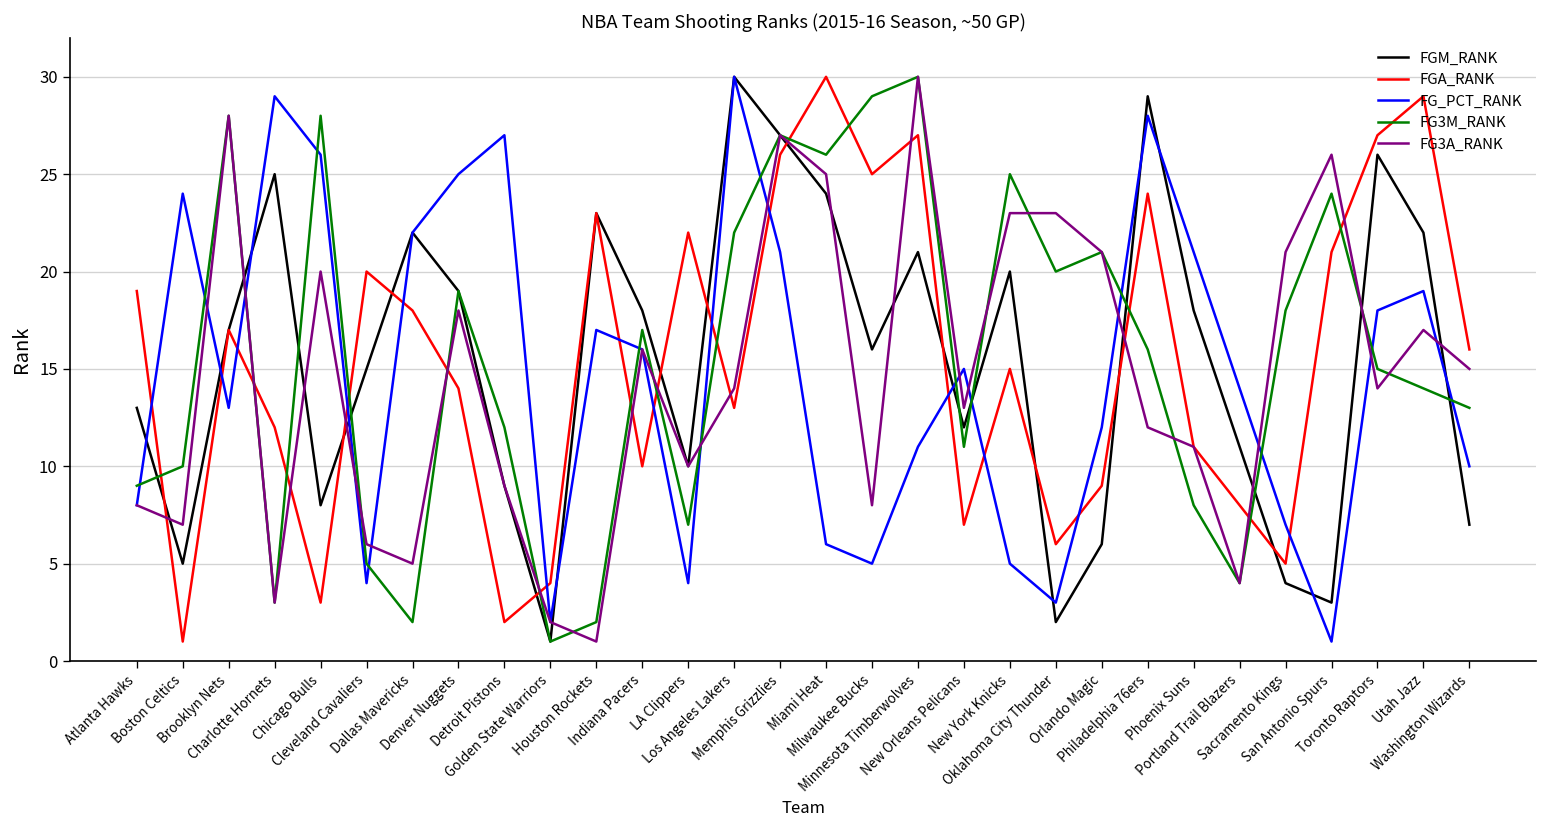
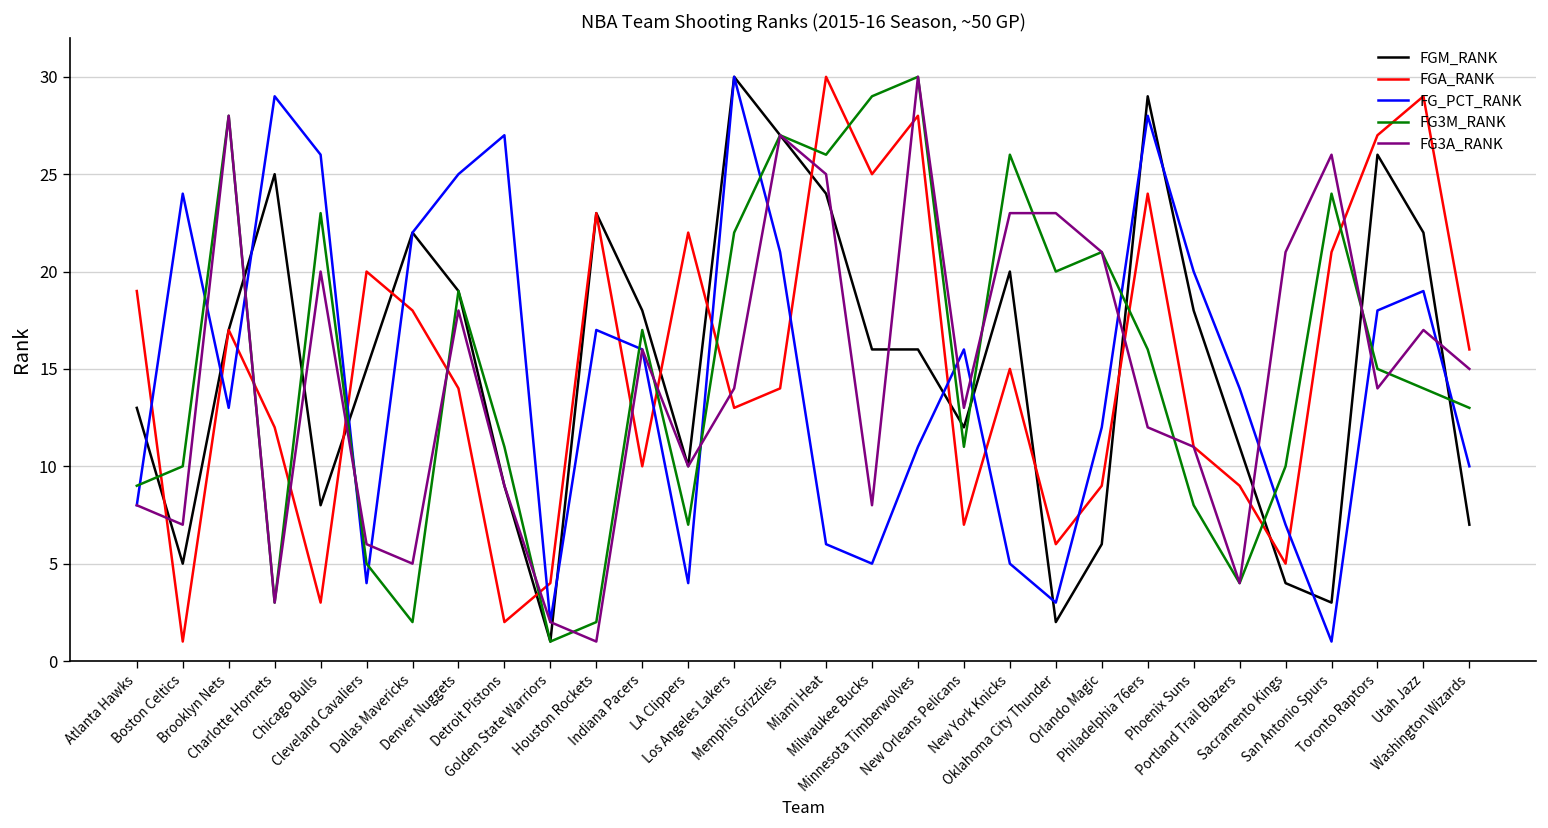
FG3M_RANK, Chicago Bulls: 28 -> 23
FG3M_RANK, Detroit Pistons: 12 -> 11
FGA_RANK, Memphis Grizzlies: 26 -> 14
FGM_RANK, Minnesota Timberwolves: 21 -> 16
FGA_RANK, Minnesota Timberwolves: 27 -> 28
FG_PCT_RANK, New Orleans Pelicans: 15 -> 16
FG3M_RANK, New York Knicks: 25 -> 26
FG_PCT_RANK, Phoenix Suns: 21 -> 20
FGA_RANK, Portland Trail Blazers: 8 -> 9
FG3M_RANK, Sacramento Kings: 18 -> 10
